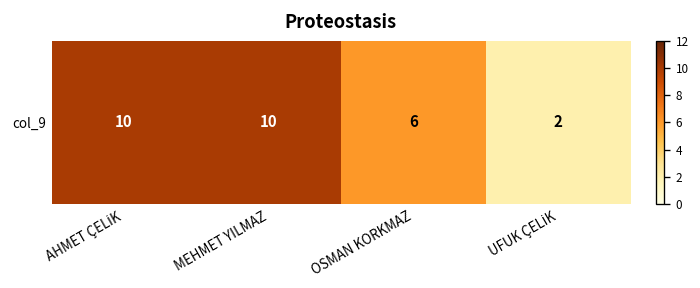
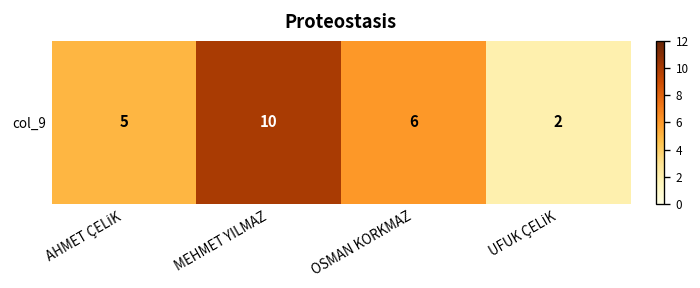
col_9, AHMET ÇELİK: 10 -> 5
